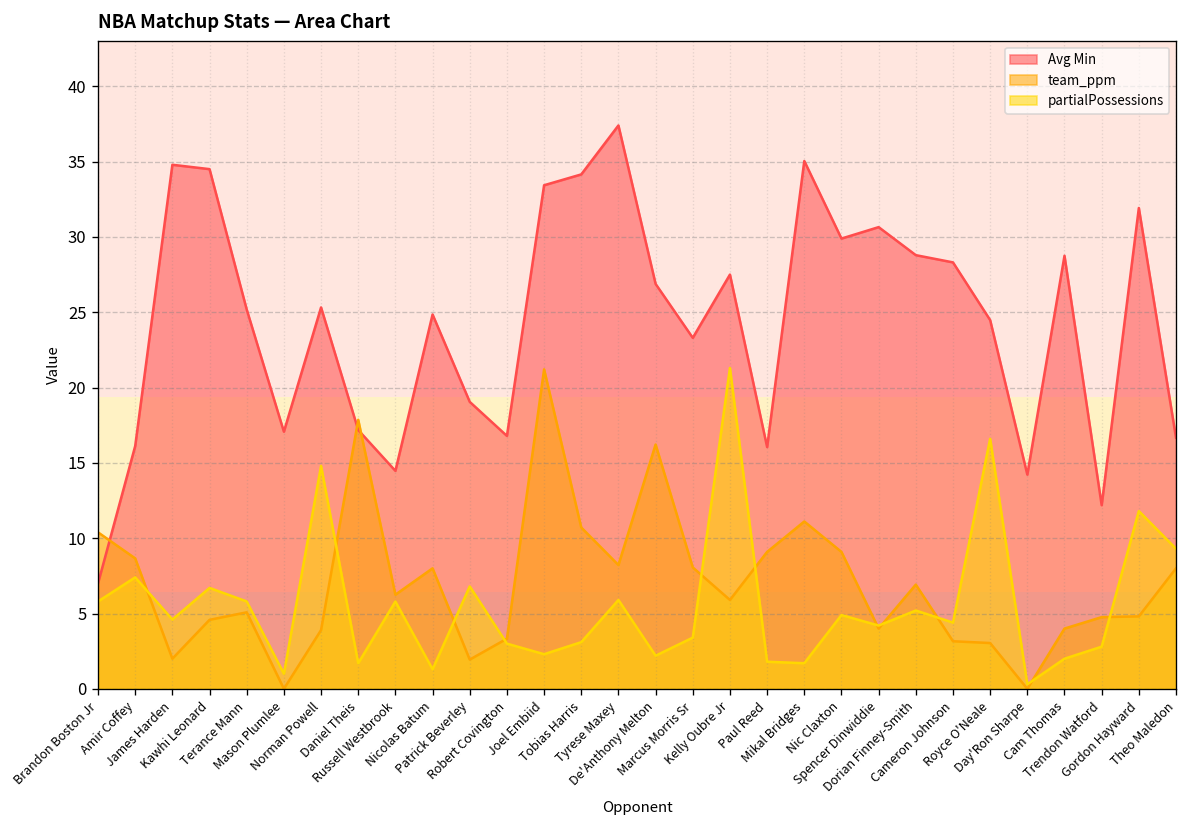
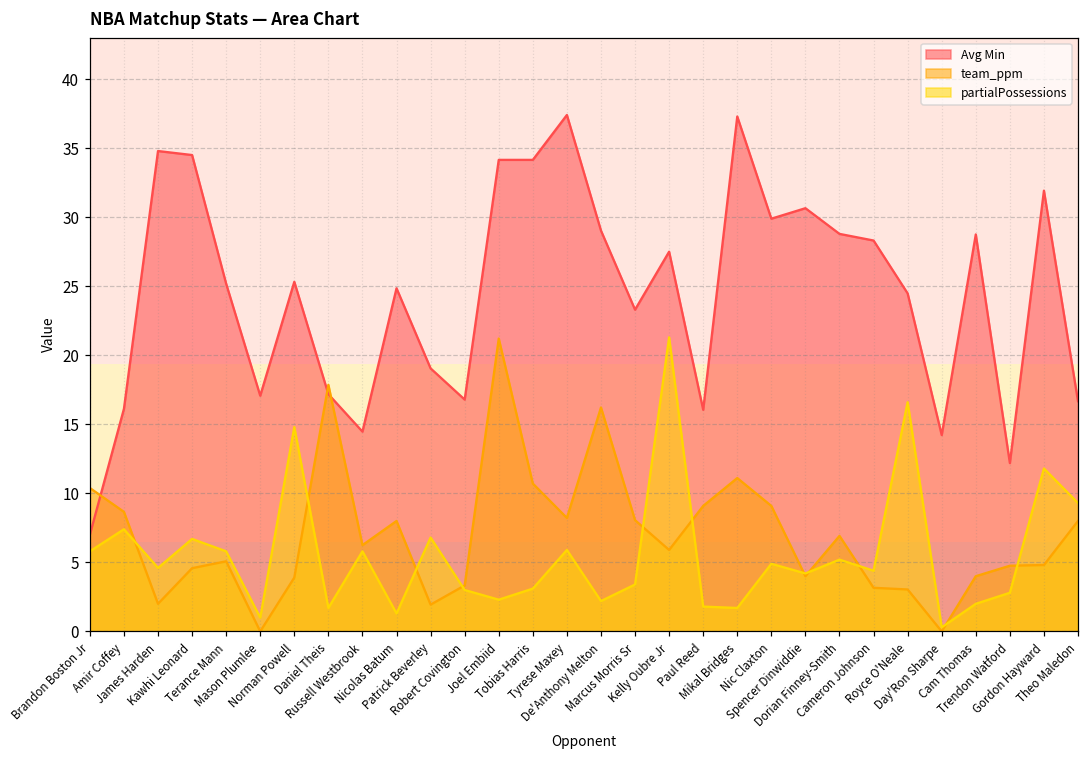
Avg Min, Joel Embiid: 33.4 -> 34.2
Avg Min, De'Anthony Melton: 26.9 -> 29.0
Avg Min, Mikal Bridges: 35.0 -> 37.3
